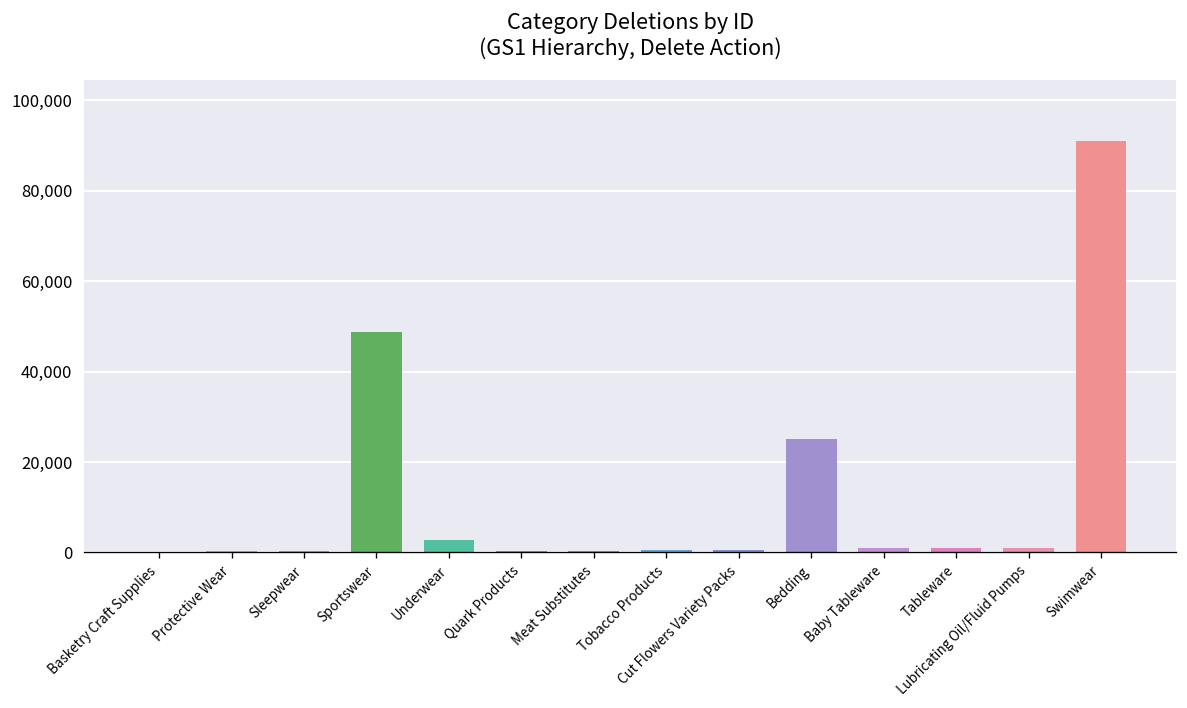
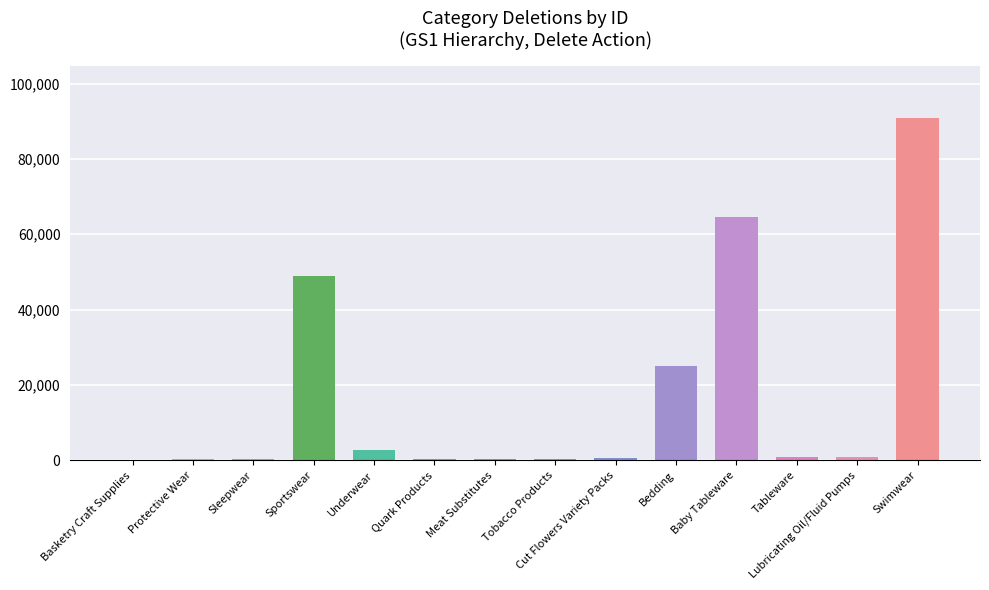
Baby Tableware: 1,000 -> 65,000
